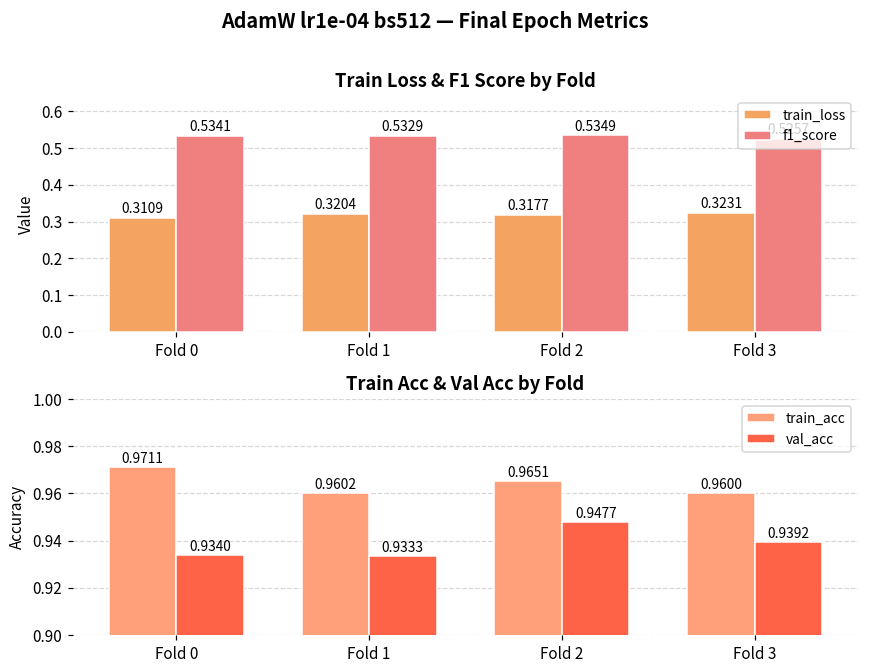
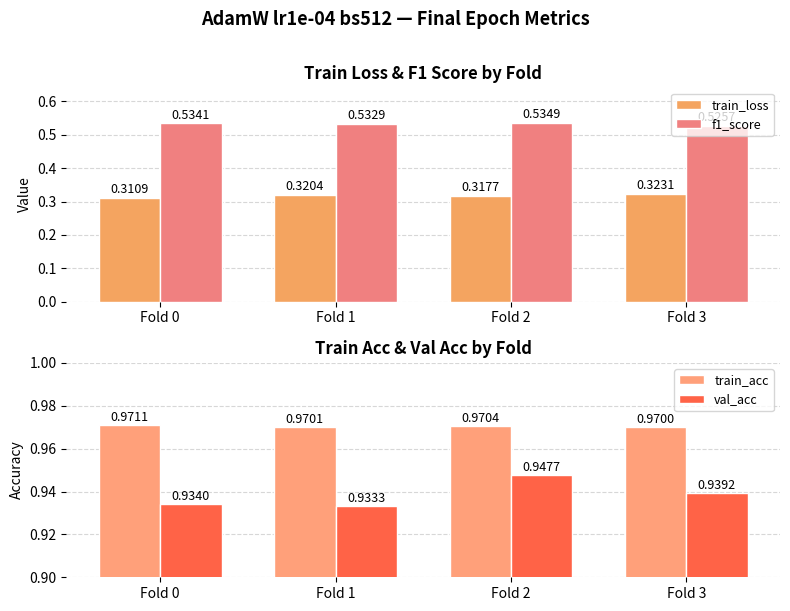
Train Acc & Val Acc by Fold, train_acc, Fold 1: 0.9602 -> 0.9701
Train Acc & Val Acc by Fold, train_acc, Fold 2: 0.9651 -> 0.9704
Train Acc & Val Acc by Fold, train_acc, Fold 3: 0.9600 -> 0.9700
